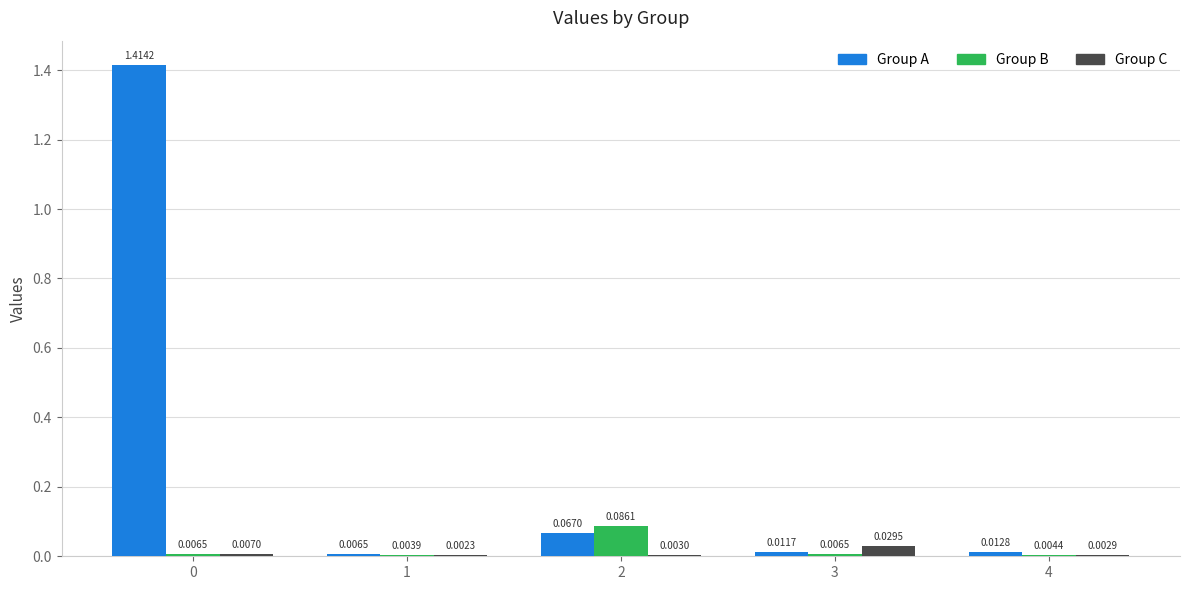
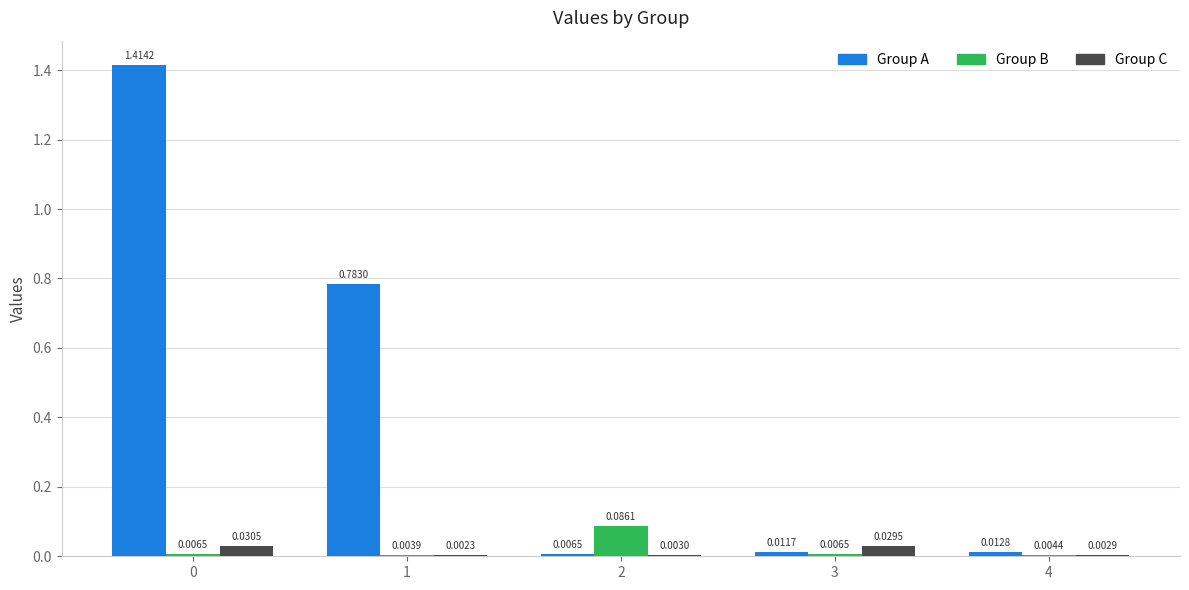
Group C, 0: 0.0070 -> 0.0305
Group A, 1: 0.0065 -> 0.7830
Group A, 2: 0.0670 -> 0.0065
